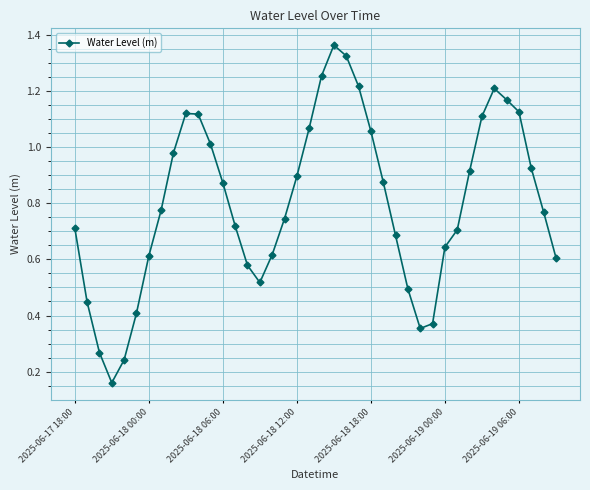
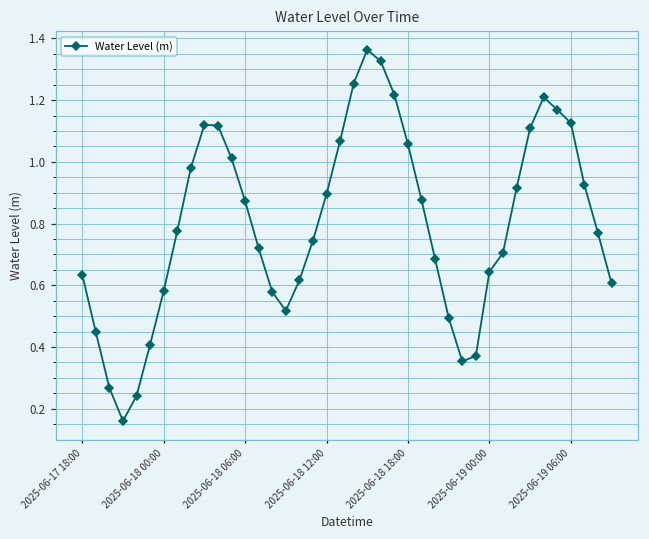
2025-06-17 18:00: 0.71 -> 0.63
2025-06-18 00:00: 0.61 -> 0.58
